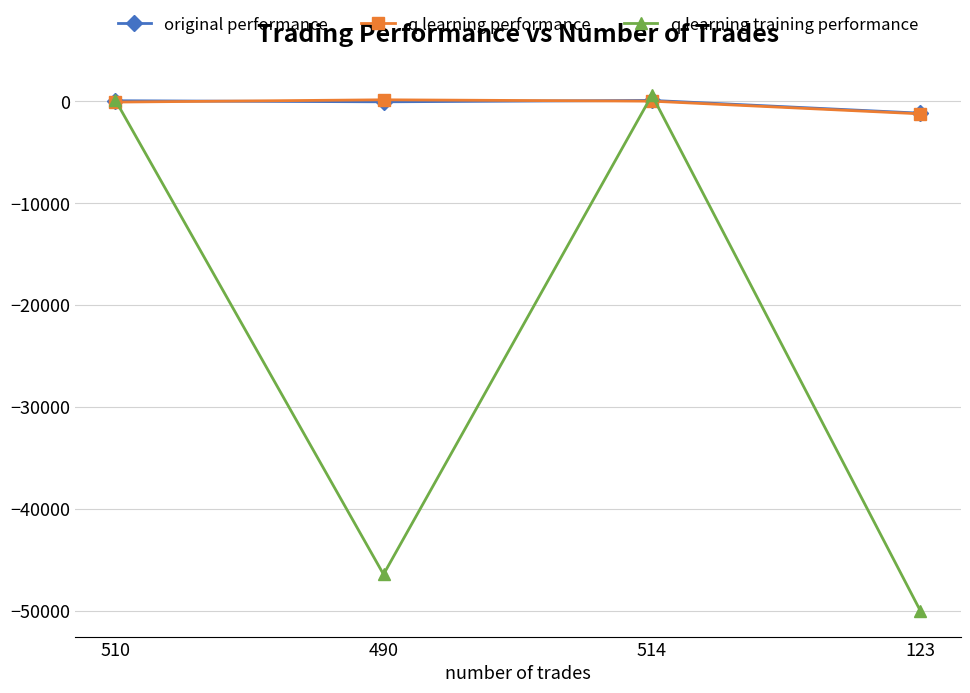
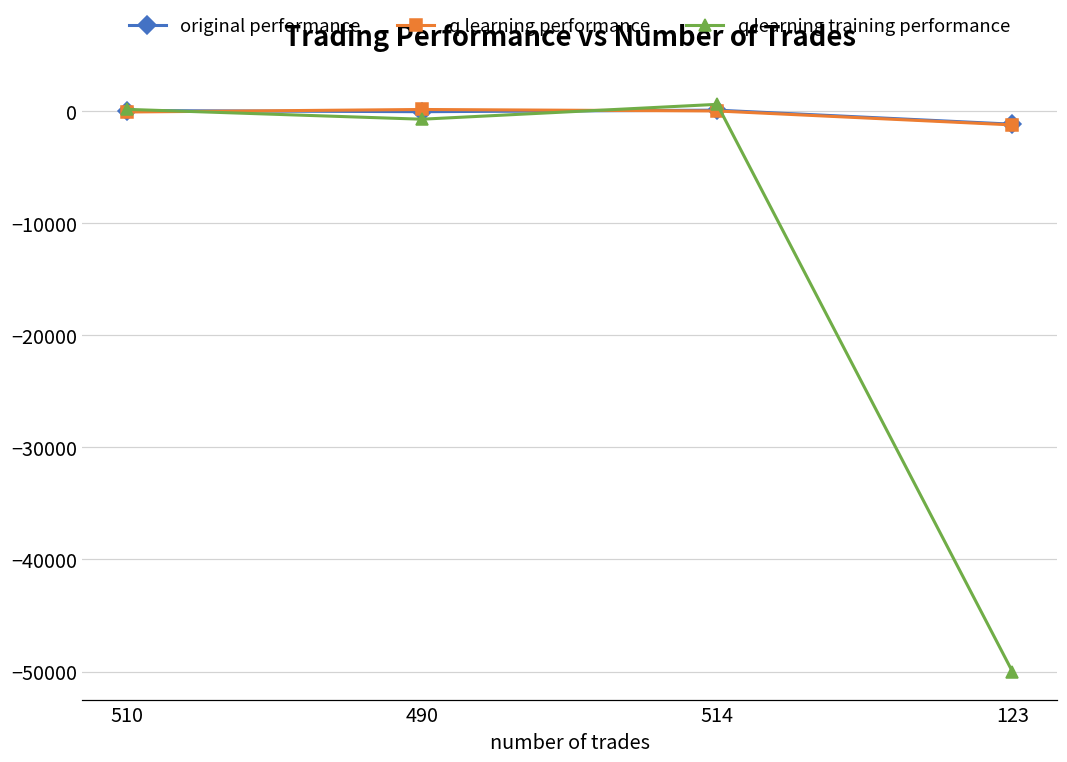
q learning training performance, 490: -46400 -> -700
